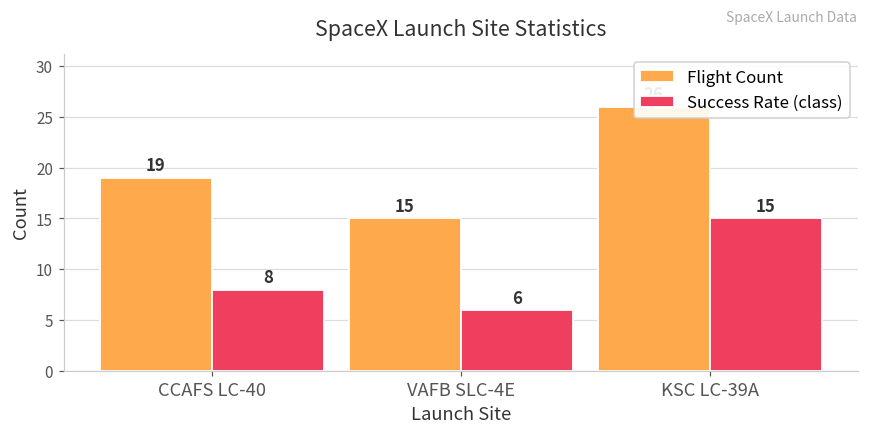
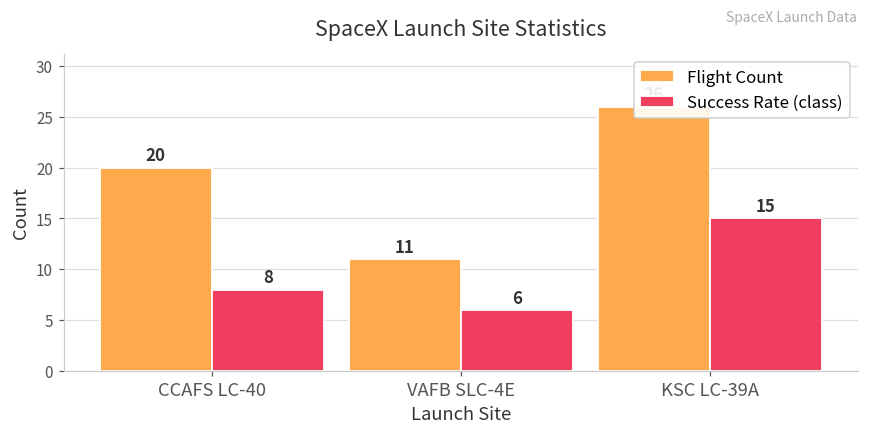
Flight Count, CCAFS LC-40: 19 -> 20
Flight Count, VAFB SLC-4E: 15 -> 11
